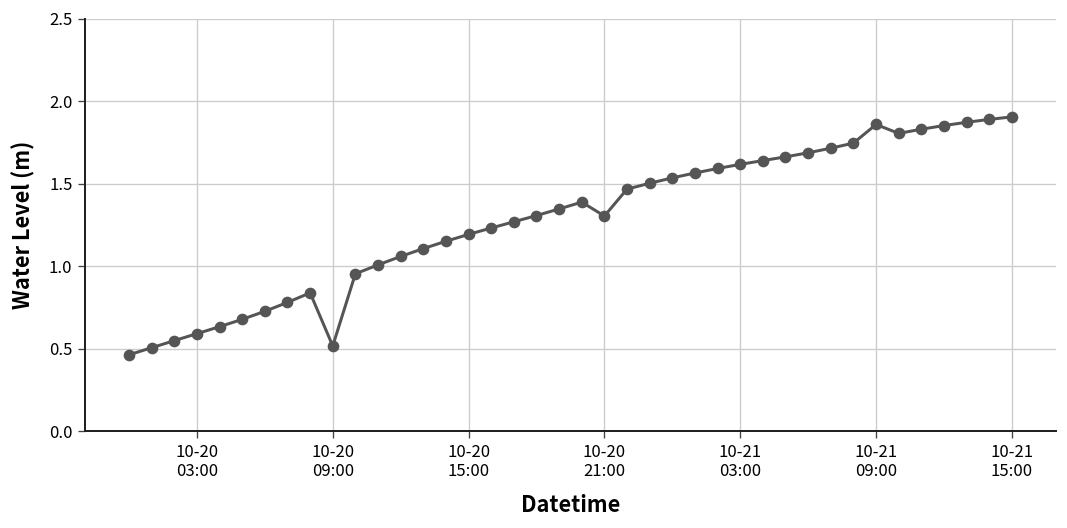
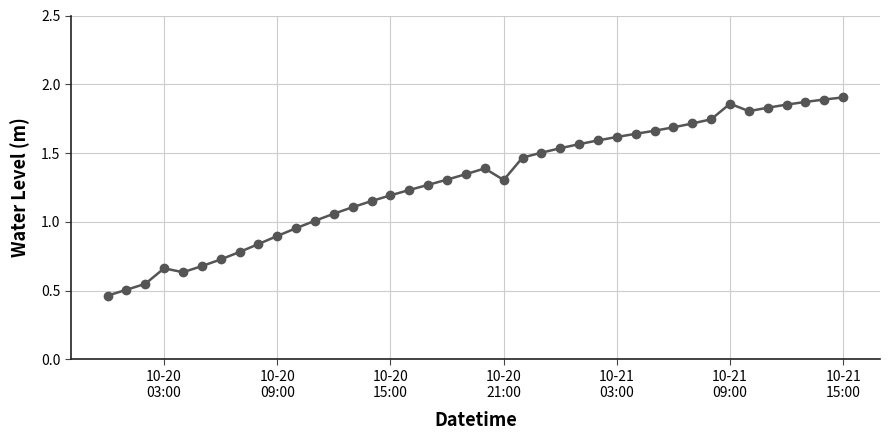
10-20 03:00: 0.59 -> 0.66
10-20 09:00: 0.52 -> 0.90
